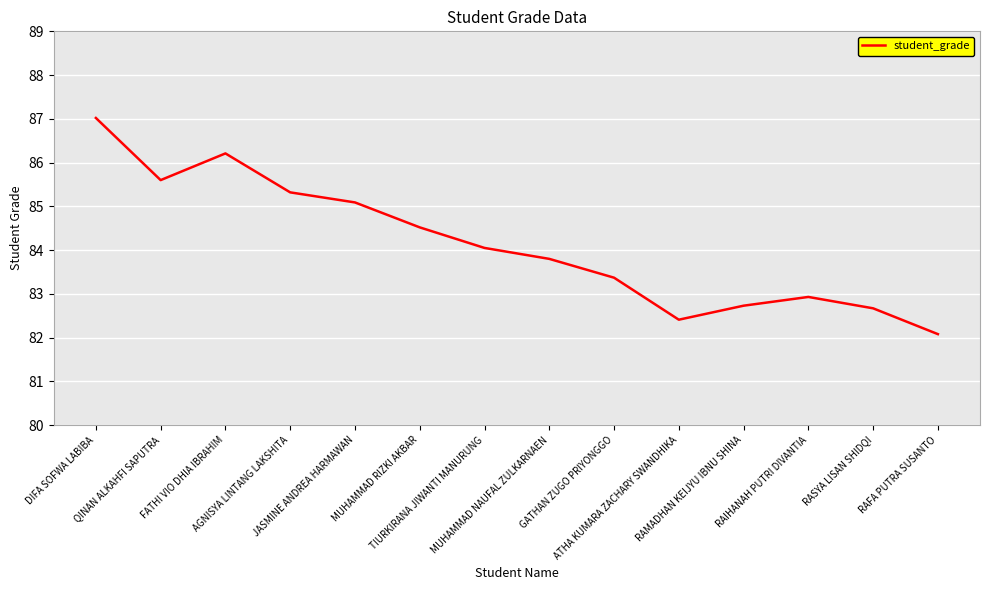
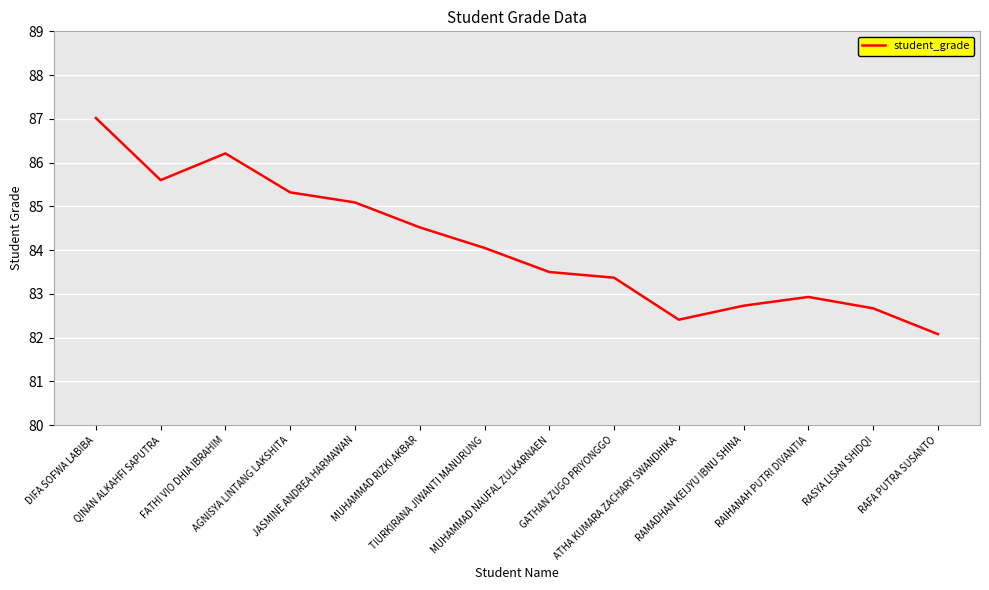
MUHAMMAD NAUFAL ZULKARNAEN: 83.8 -> 83.5
